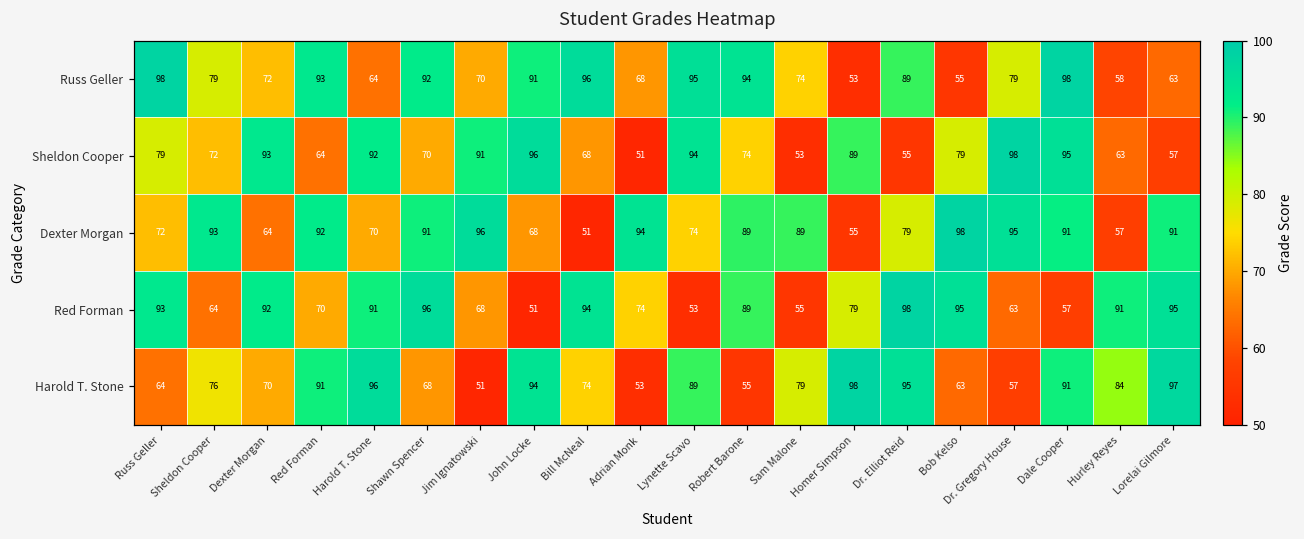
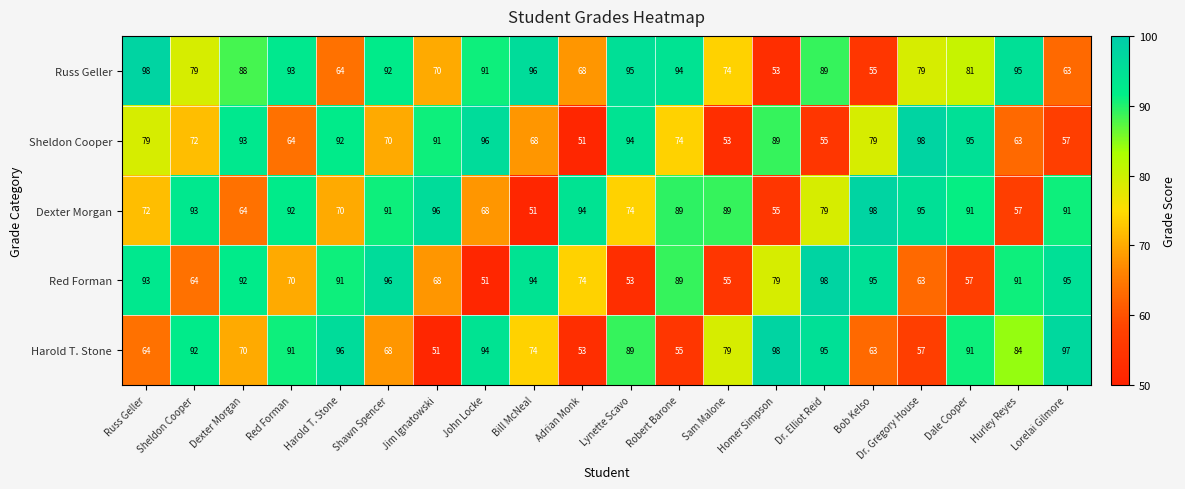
Russ Geller, Dexter Morgan: 72 -> 88
Russ Geller, Dale Cooper: 98 -> 81
Russ Geller, Hurley Reyes: 58 -> 95
Harold T. Stone, Sheldon Cooper: 76 -> 92
